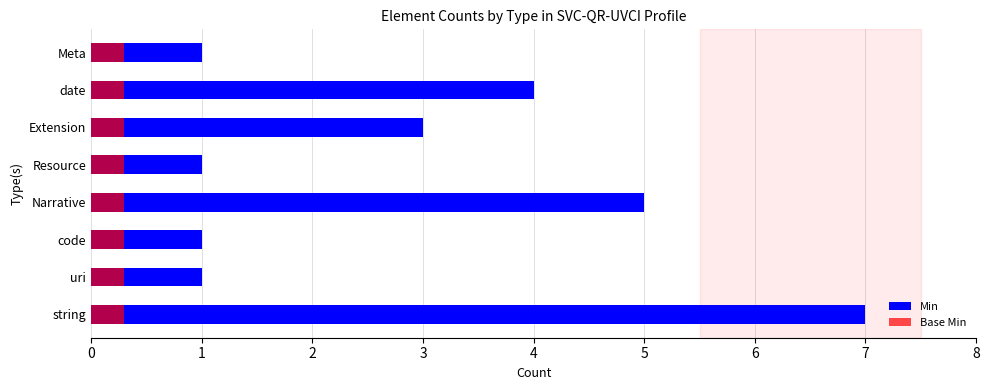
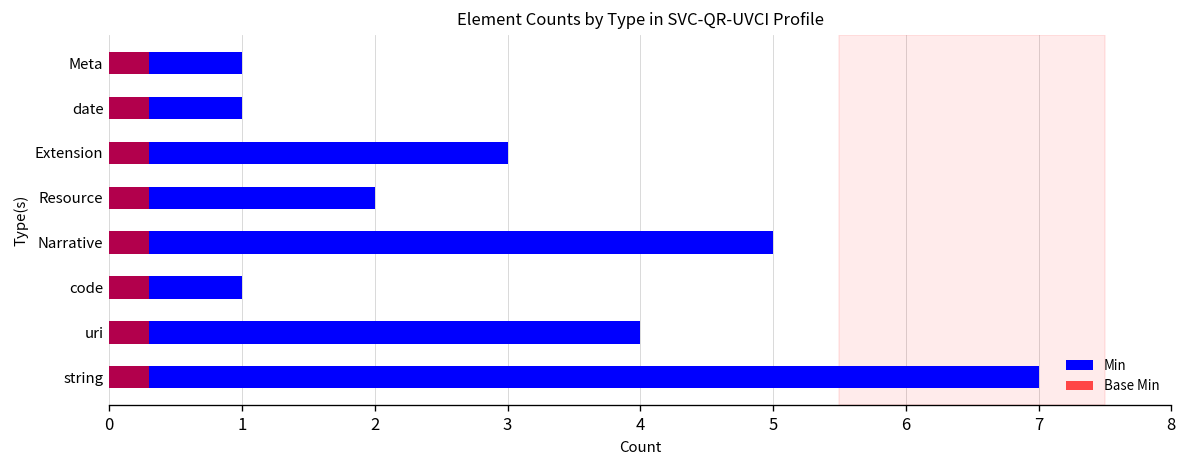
Min, date: 4 -> 1
Min, Resource: 1 -> 2
Min, uri: 1 -> 4
